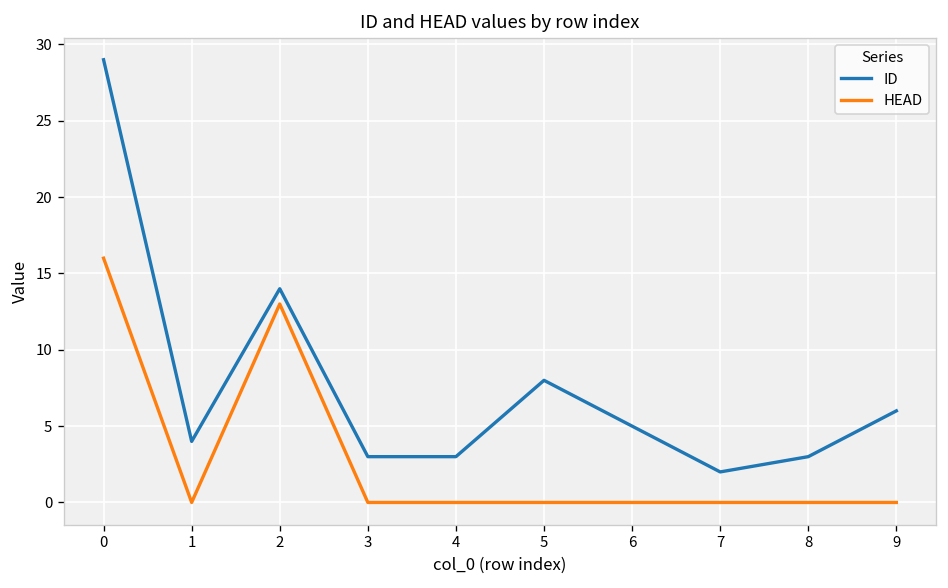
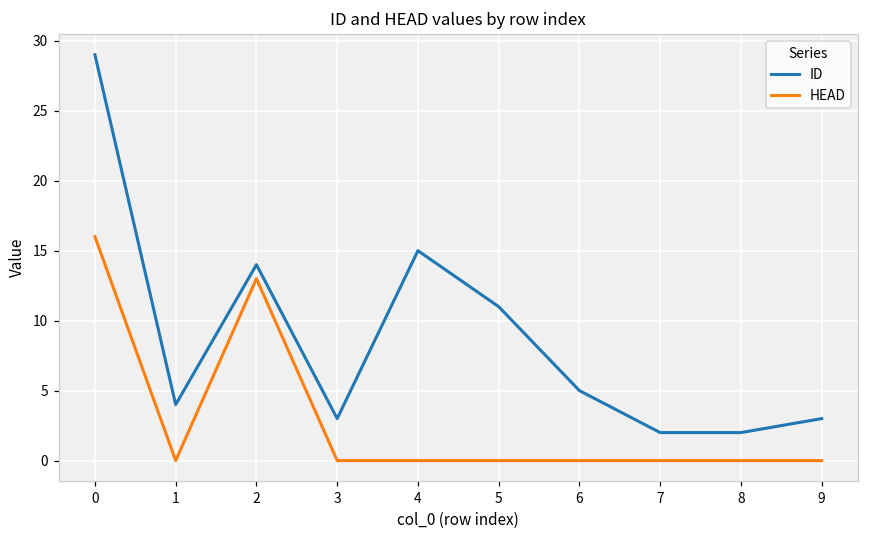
ID, 4: 3 -> 15
ID, 5: 8 -> 11
ID, 8: 3 -> 2
ID, 9: 6 -> 3
